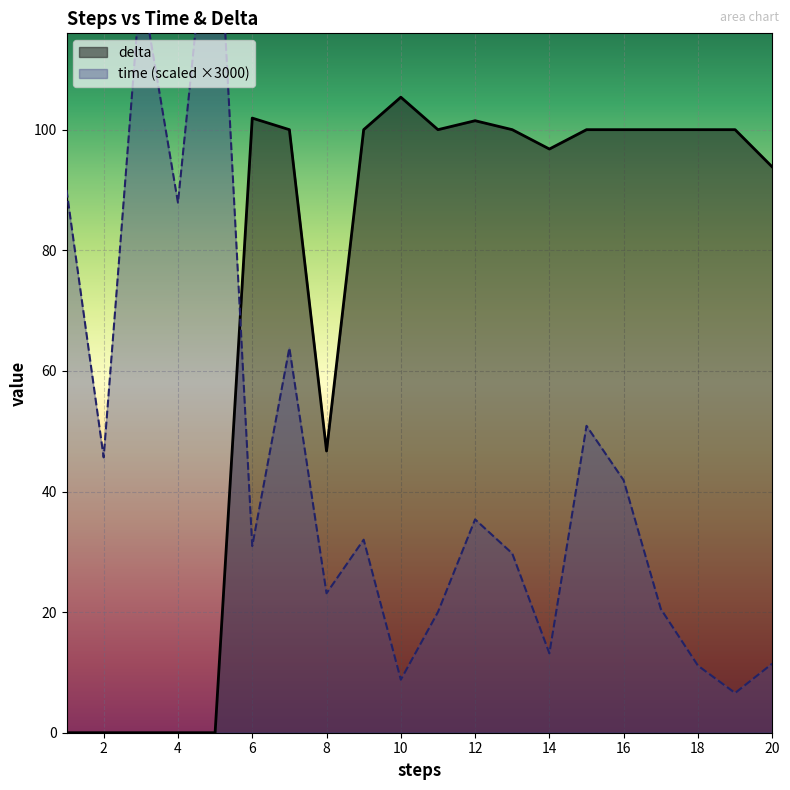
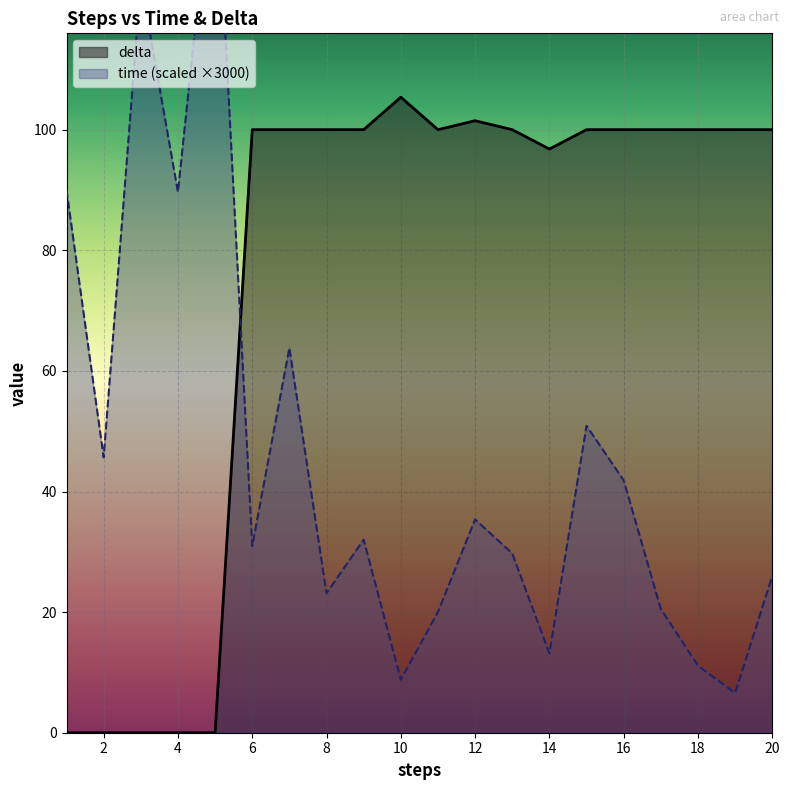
time (scaled ×3000), 4: 88 -> 90
delta, 6: 102 -> 100
delta, 8: 47 -> 100
delta, 20: 94 -> 100
time (scaled ×3000), 20: 11 -> 26
